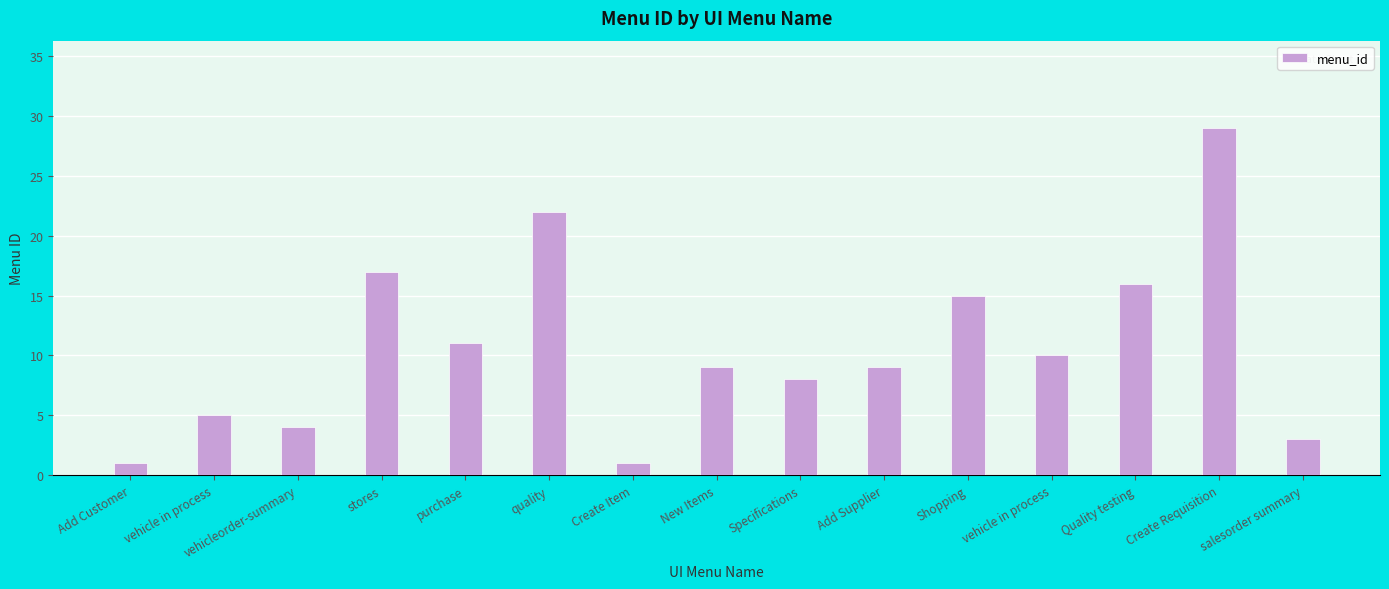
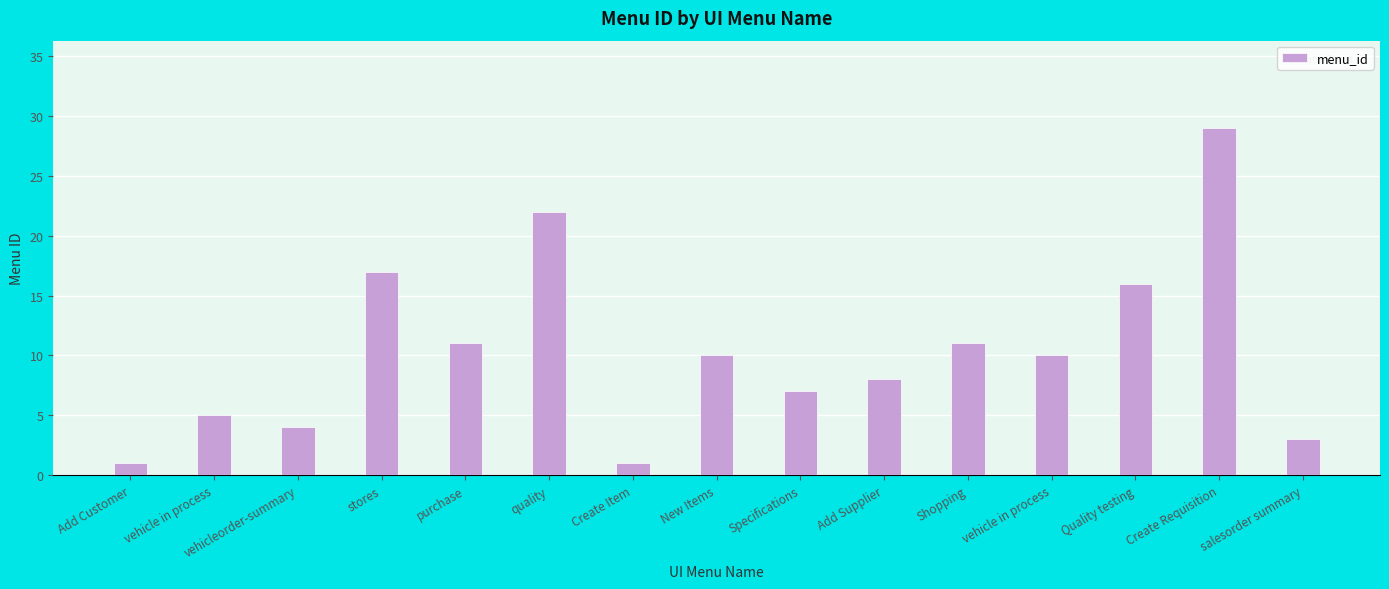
New Items: 9 -> 10
Specifications: 8 -> 7
Add Supplier: 9 -> 8
Shopping: 15 -> 11
